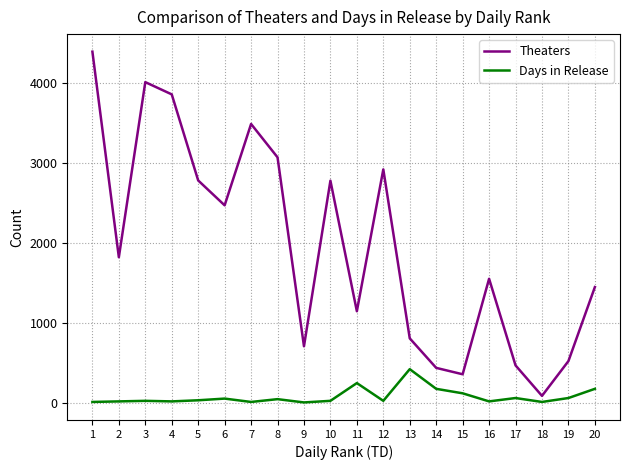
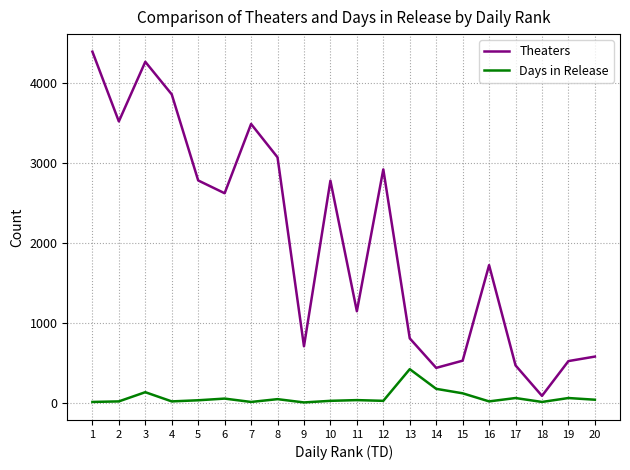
Theaters, 2: 1800 -> 3500
Theaters, 3: 4000 -> 4300
Days in Release, 3: 0 -> 100
Theaters, 6: 2500 -> 2600
Days in Release, 11: 200 -> 0
Theaters, 15: 400 -> 500
Theaters, 16: 1500 -> 1700
Theaters, 20: 1400 -> 600
Days in Release, 20: 200 -> 0
